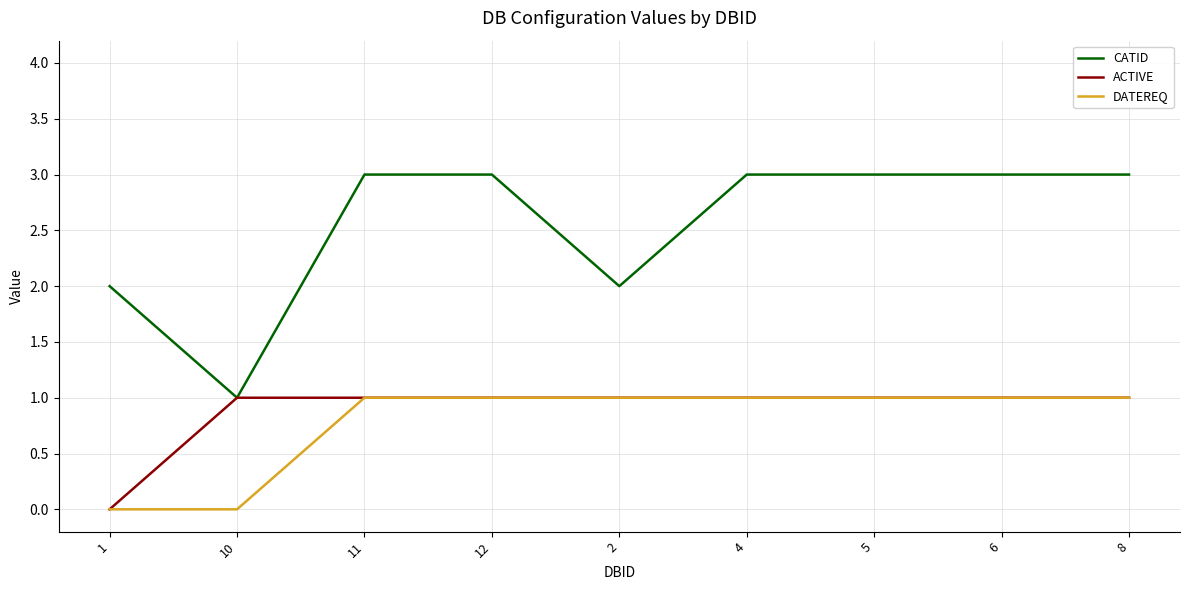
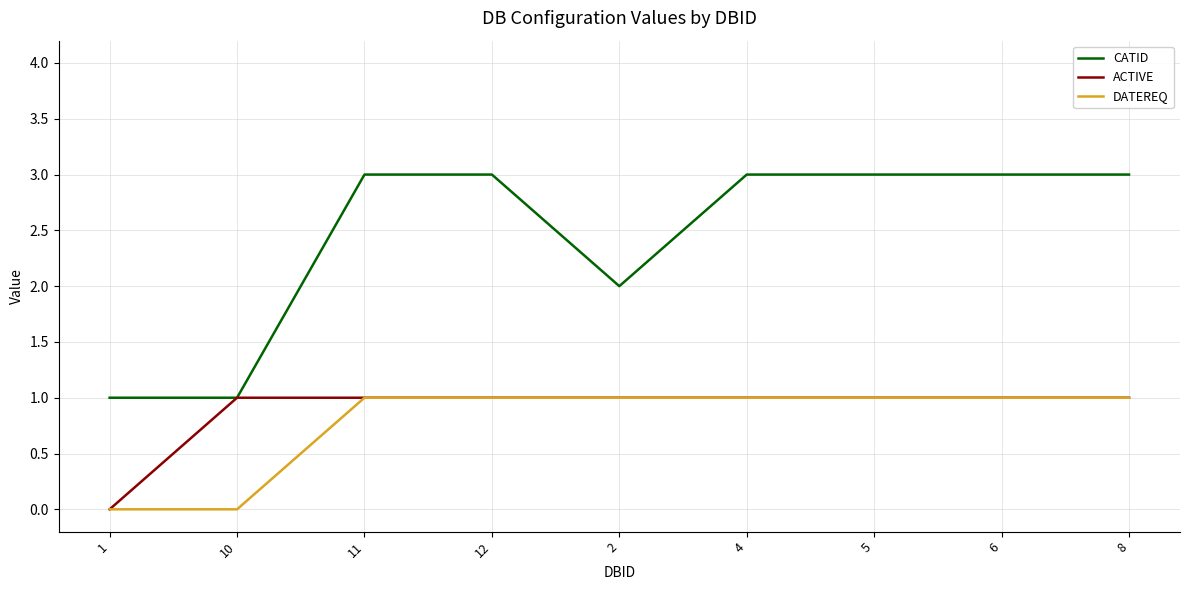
CATID, 1: 2 -> 1
